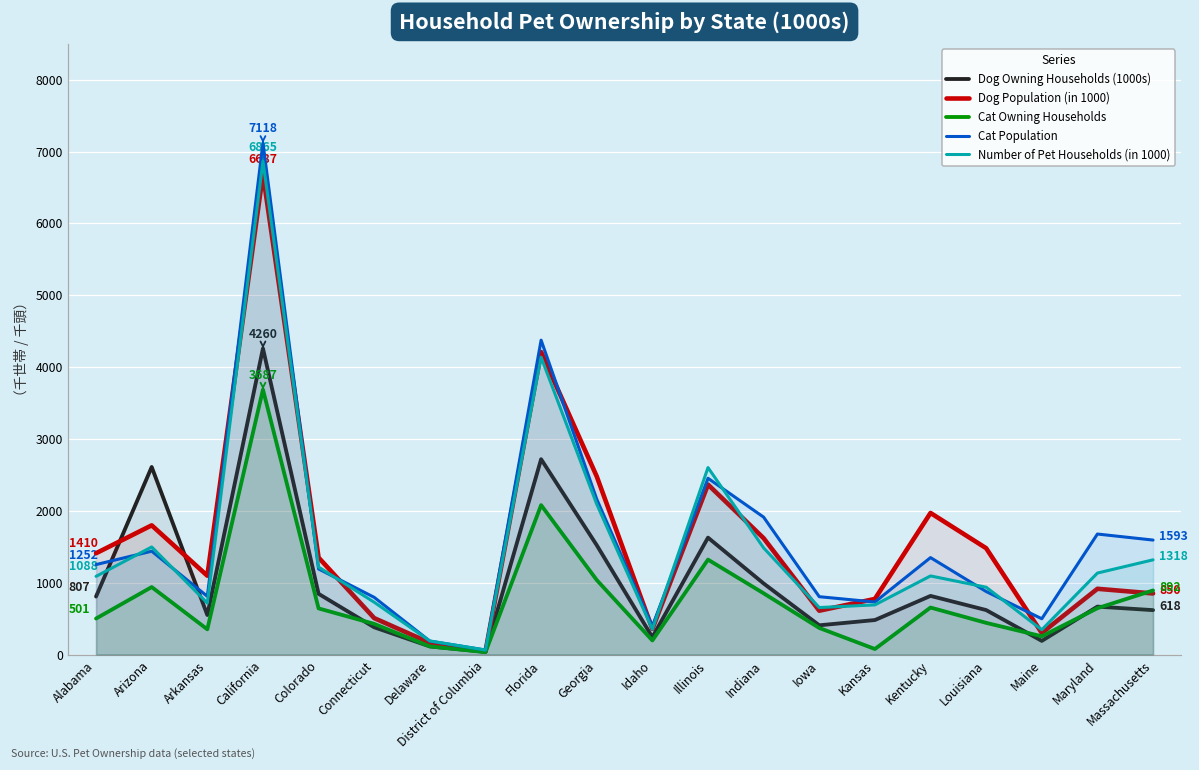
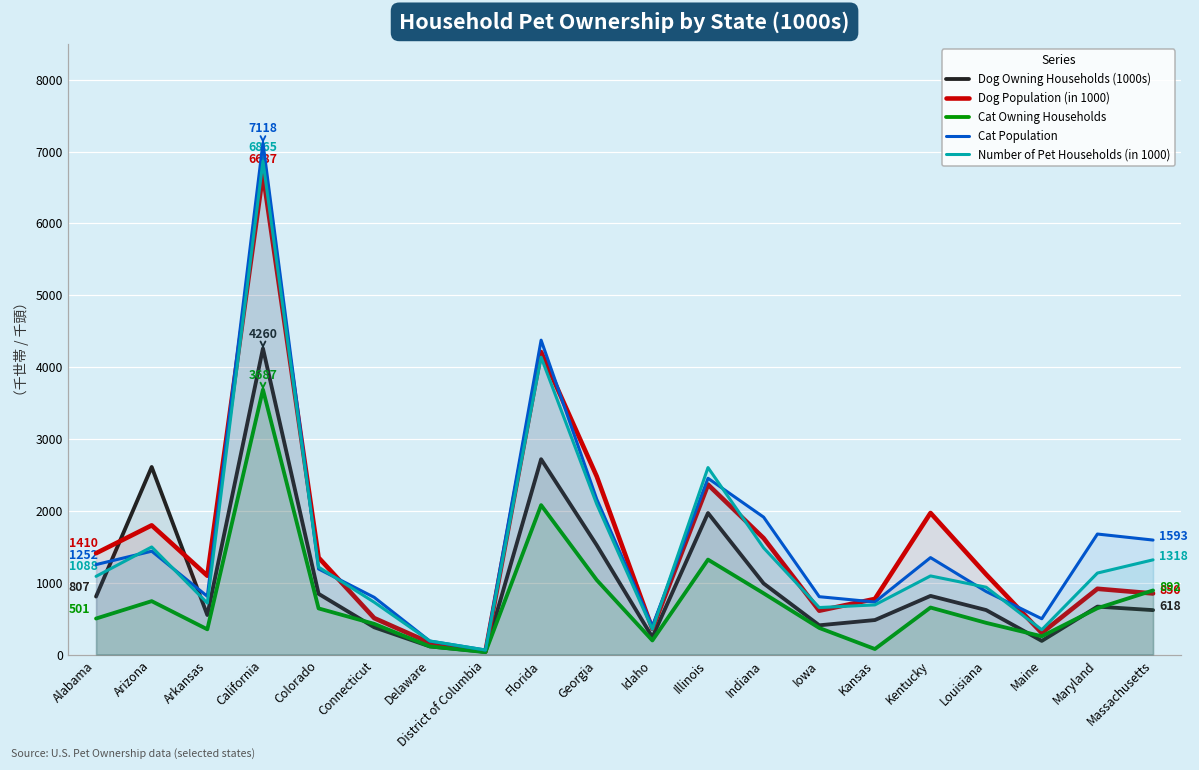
Cat Owning Households, Arizona: 900 -> 700
Dog Owning Households (1000s), Illinois: 1600 -> 2000
Dog Population (in 1000), Louisiana: 1500 -> 1100
